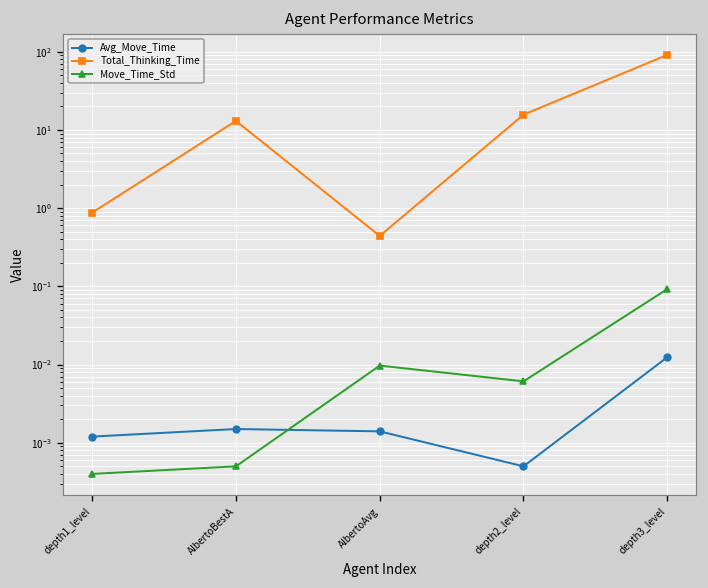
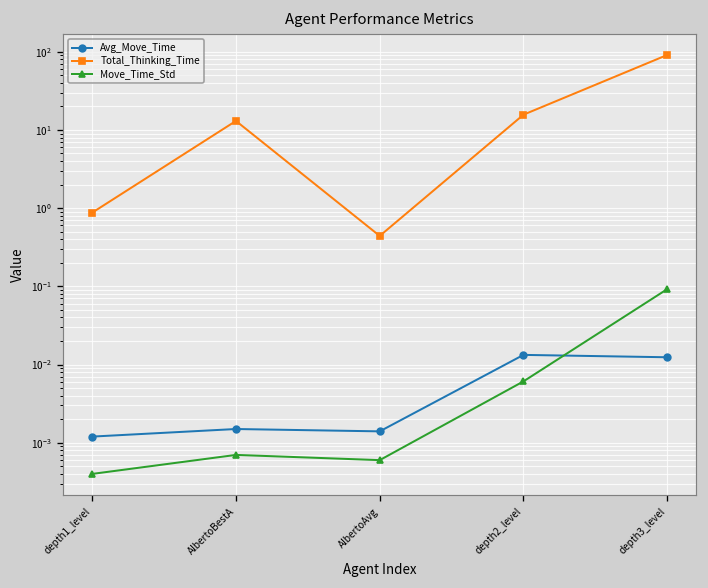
Move_Time_Std, AlbertoBestA: 0.0005 -> 0.0007
Move_Time_Std, AlbertoAvg: 0.010 -> 0.0006
Avg_Move_Time, depth2_level: 0.0005 -> 0.013
